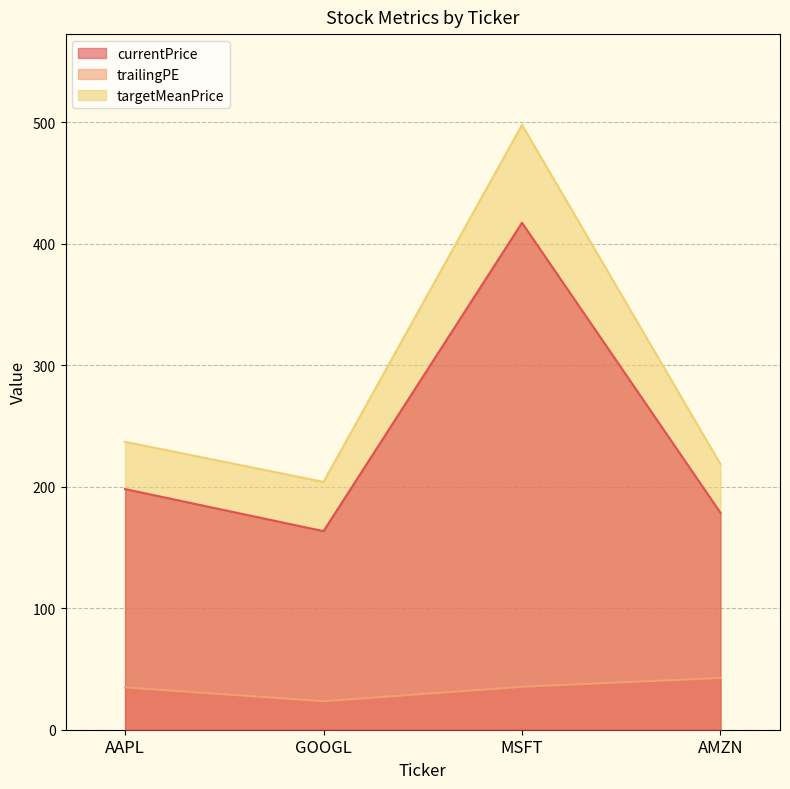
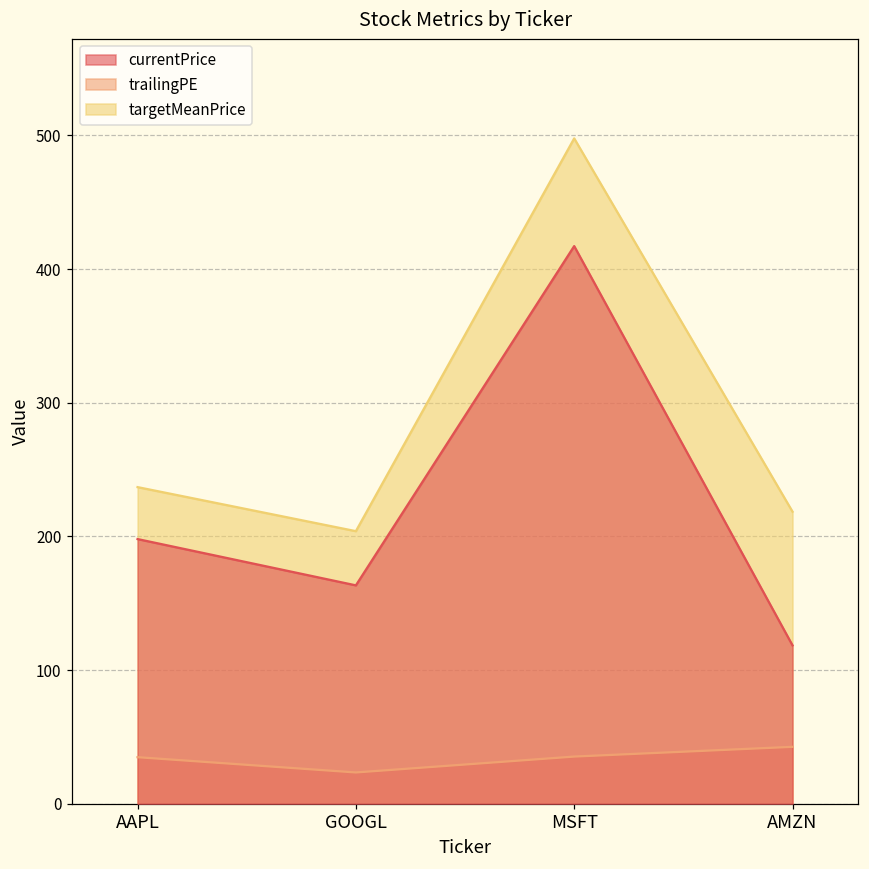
currentPrice, AMZN: 179 -> 119
